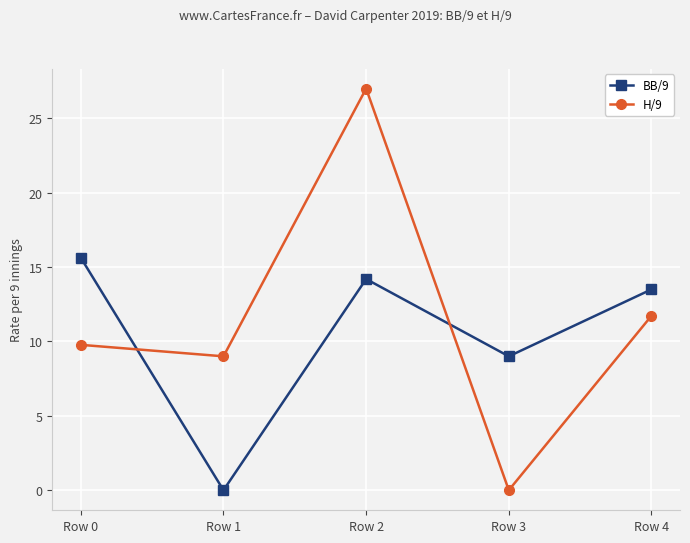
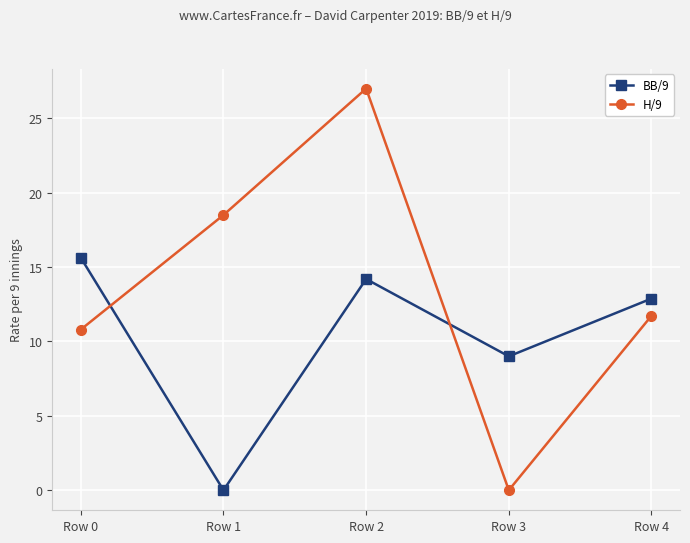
H/9, Row 0: 9.8 -> 10.8
H/9, Row 1: 9.0 -> 18.5
BB/9, Row 4: 13.5 -> 12.9
